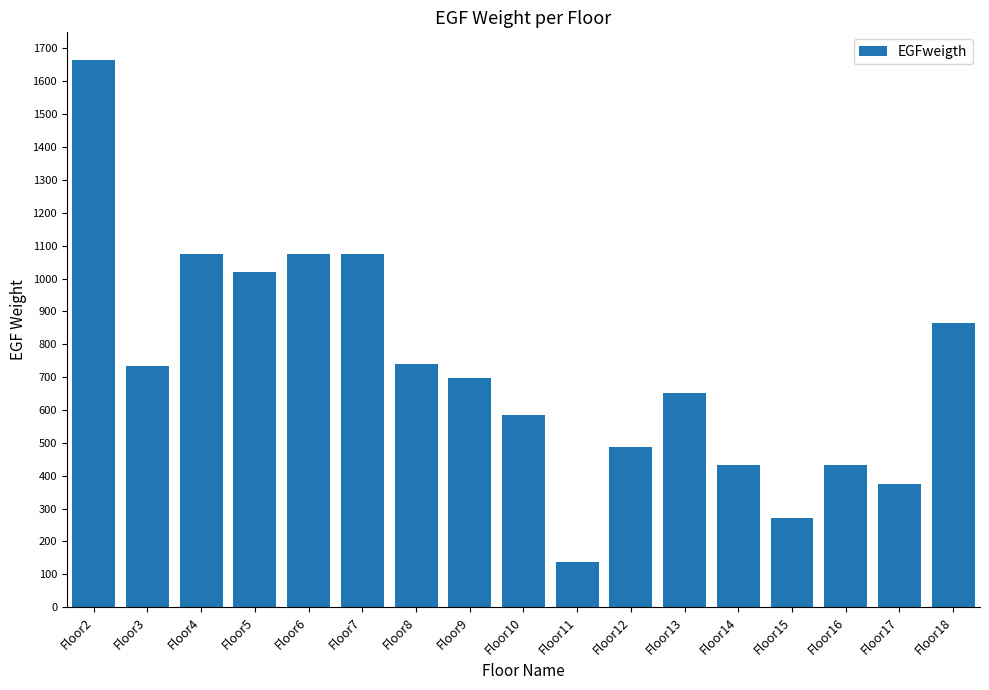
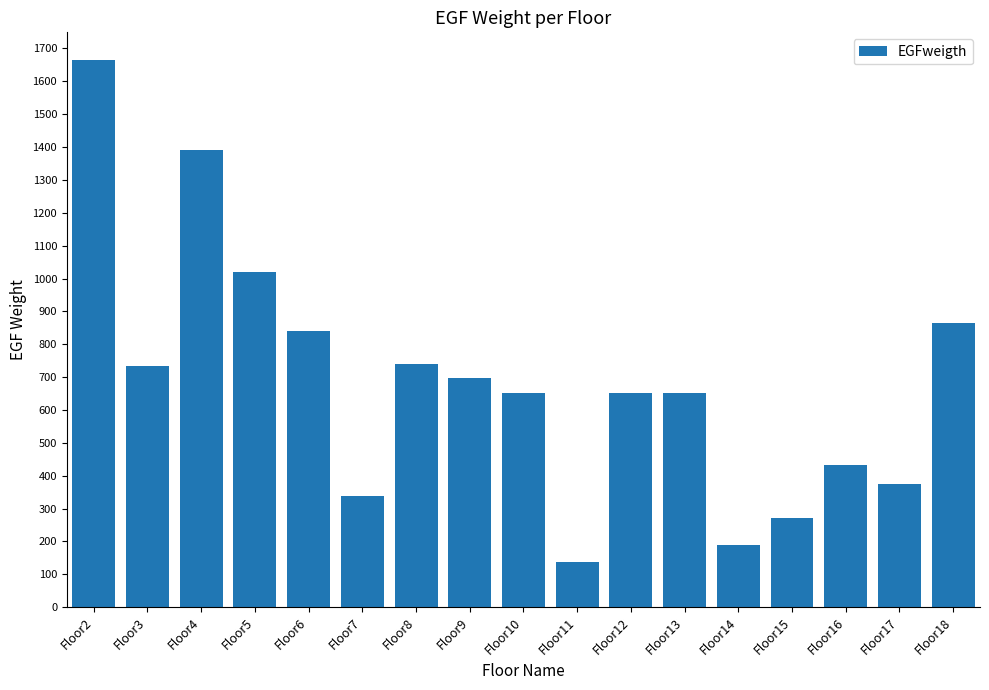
Floor4: 1080 -> 1390
Floor6: 1080 -> 840
Floor7: 1080 -> 340
Floor10: 590 -> 650
Floor12: 490 -> 650
Floor14: 430 -> 190
